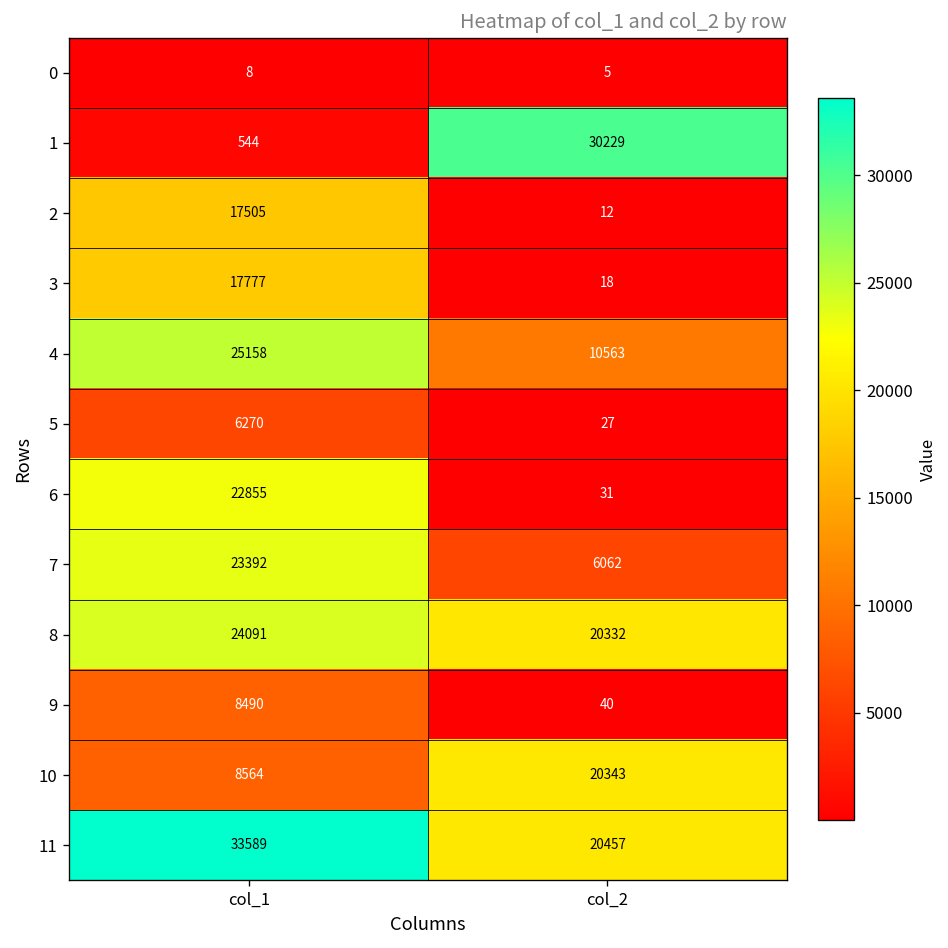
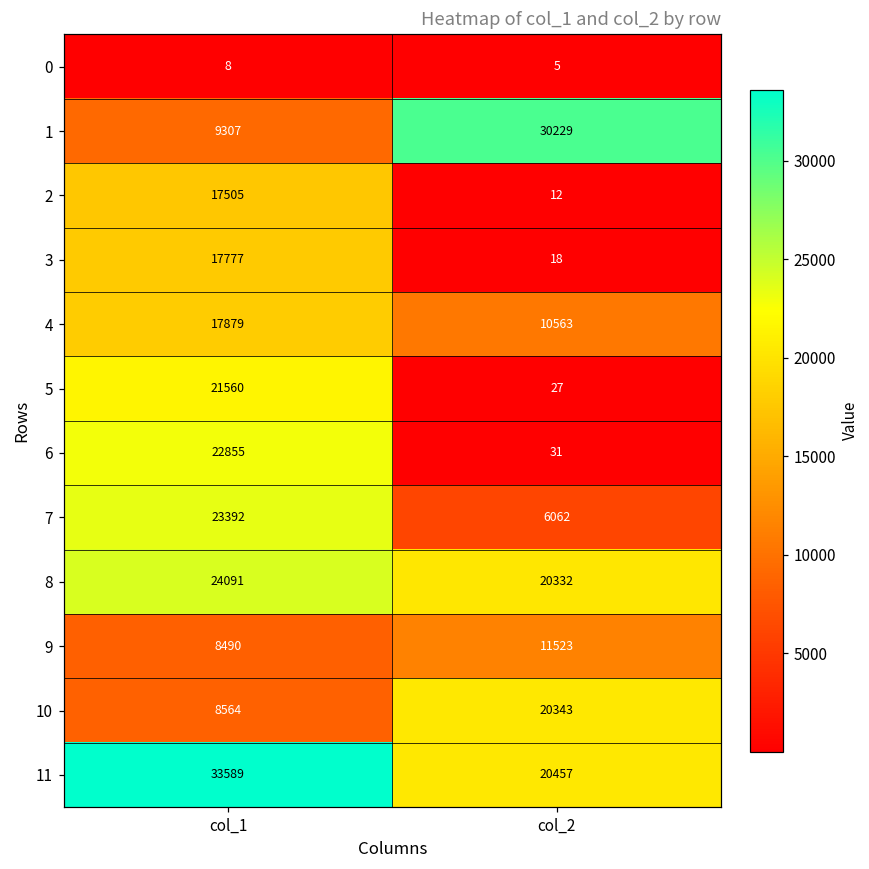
1, col_1: 544 -> 9307
4, col_1: 25158 -> 17879
5, col_1: 6270 -> 21560
9, col_2: 40 -> 11523
